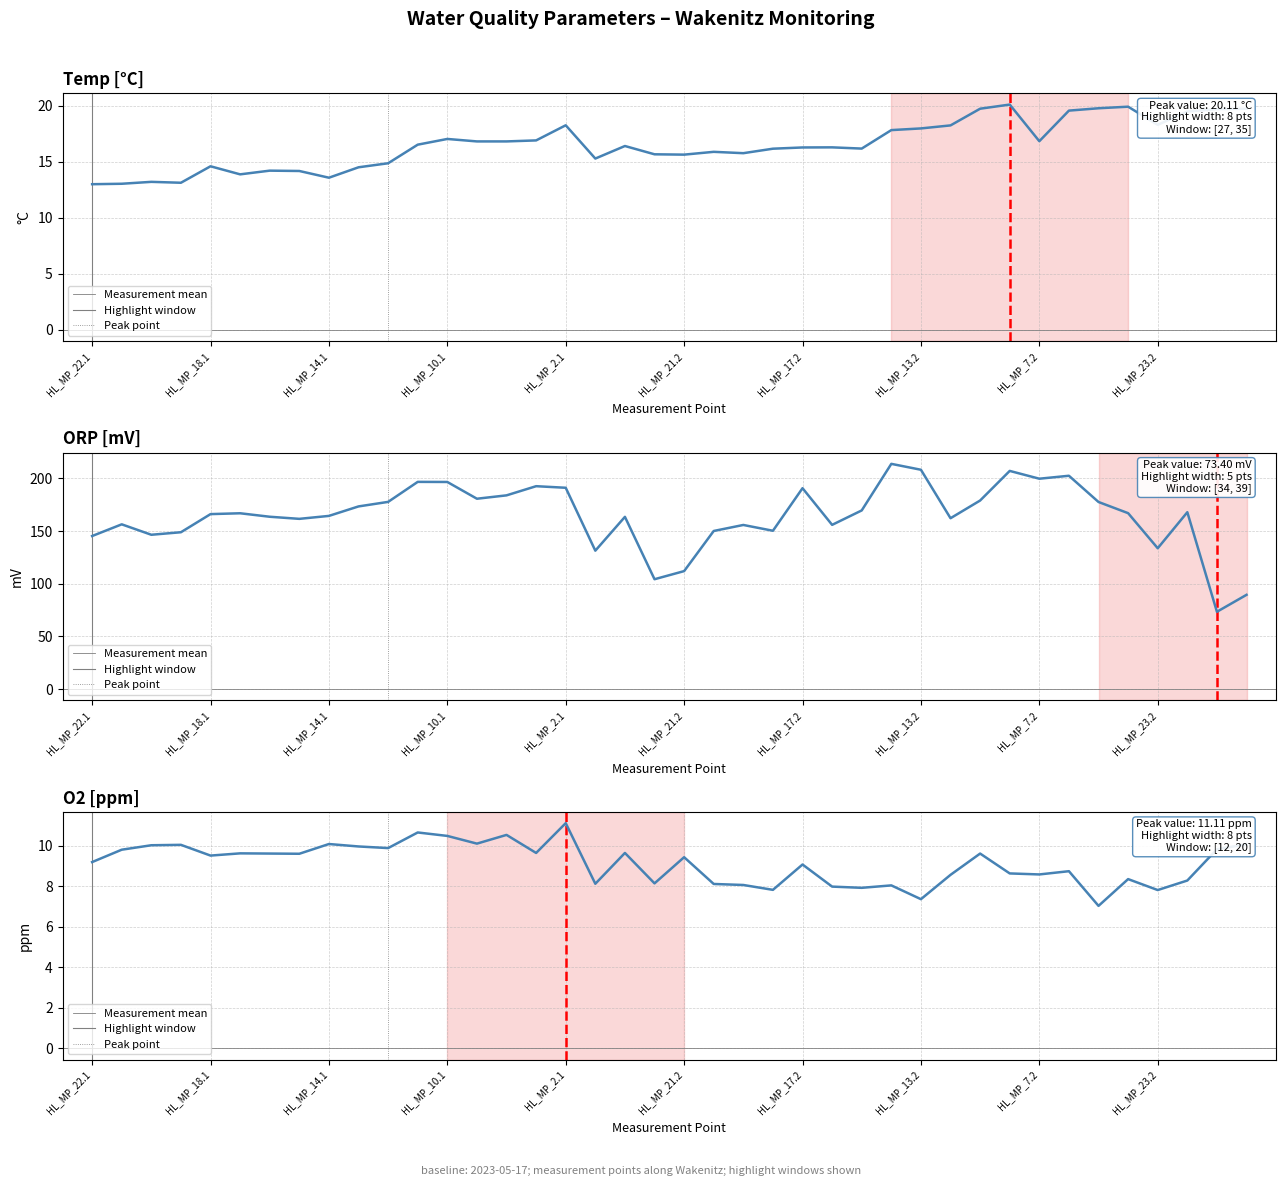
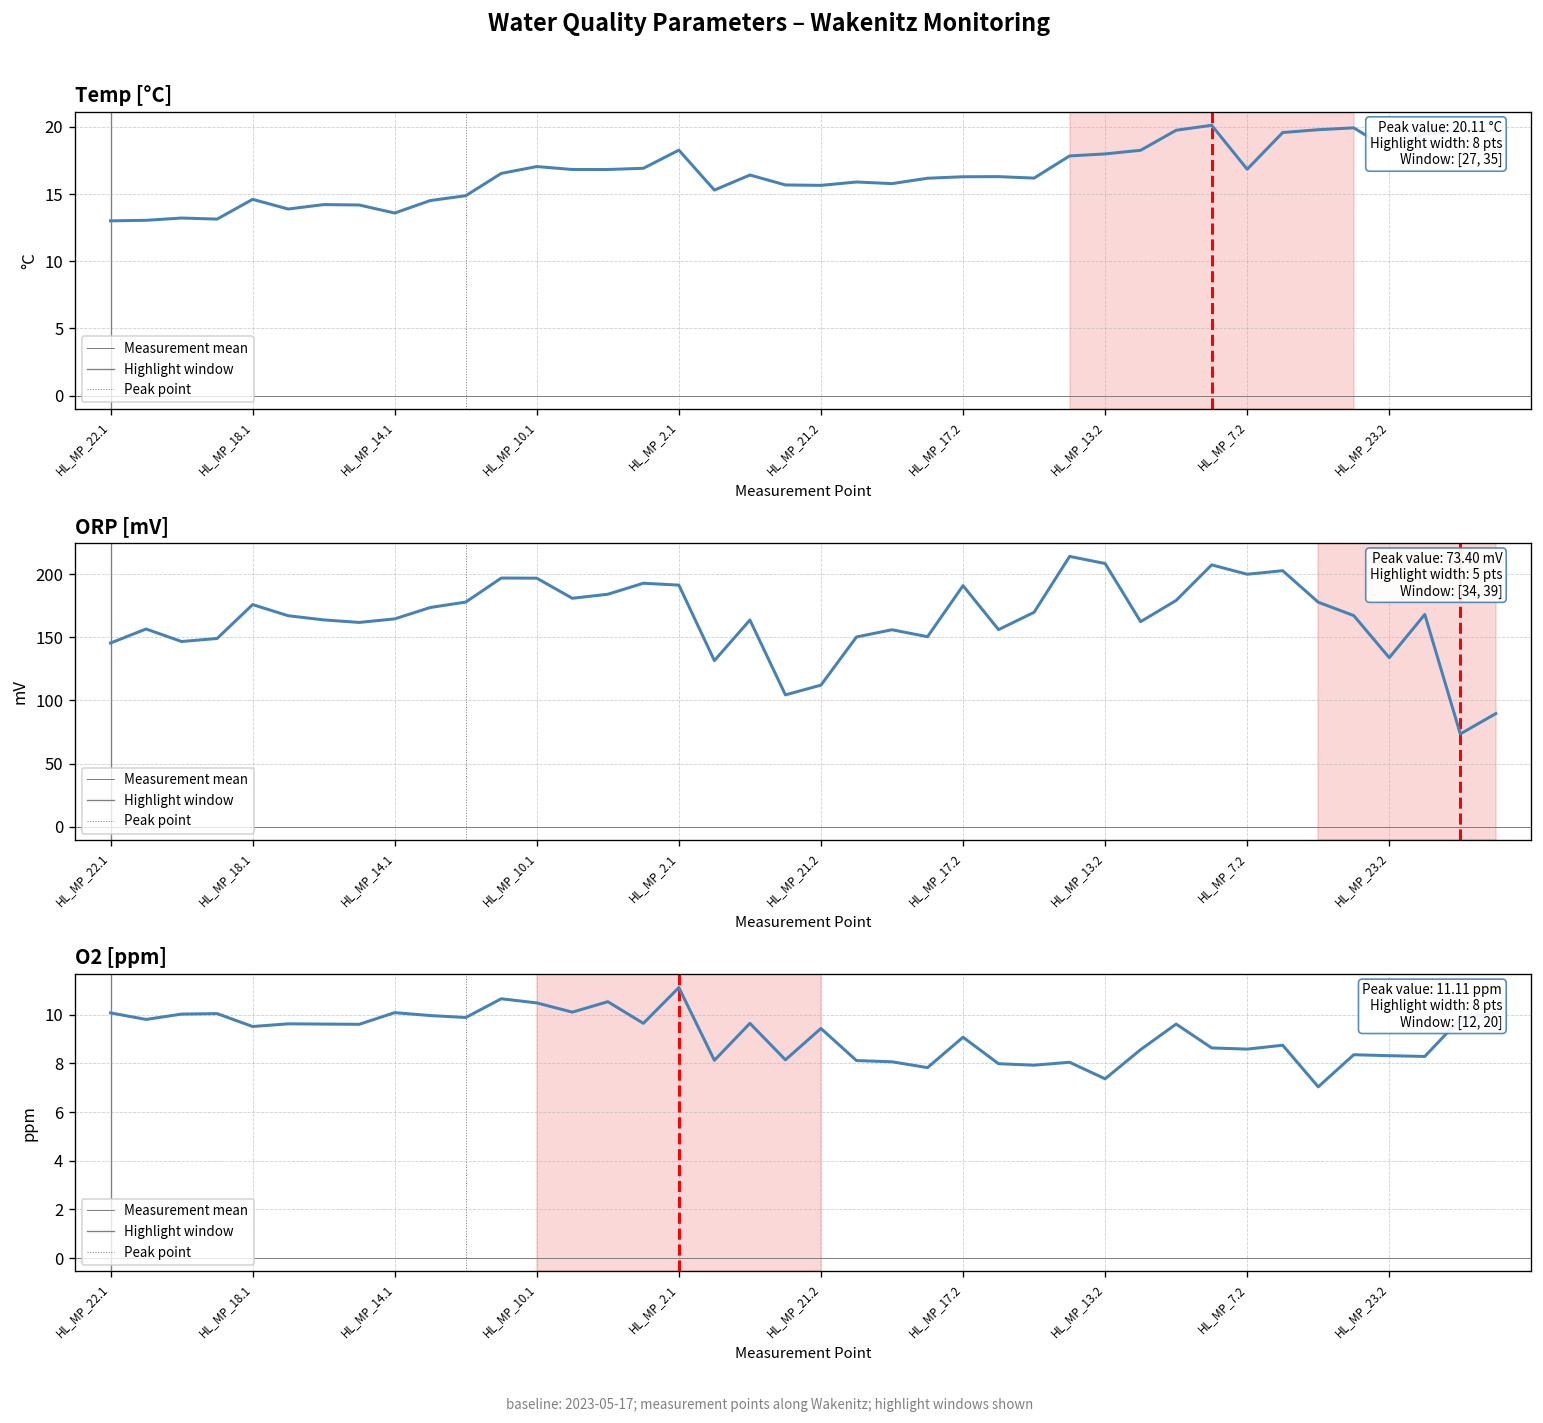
ORP [mV], HL_MP_18.1: 166 -> 176
O2 [ppm], HL_MP_22.1: 9.2 -> 10.1
O2 [ppm], HL_MP_23.2: 7.8 -> 8.3
